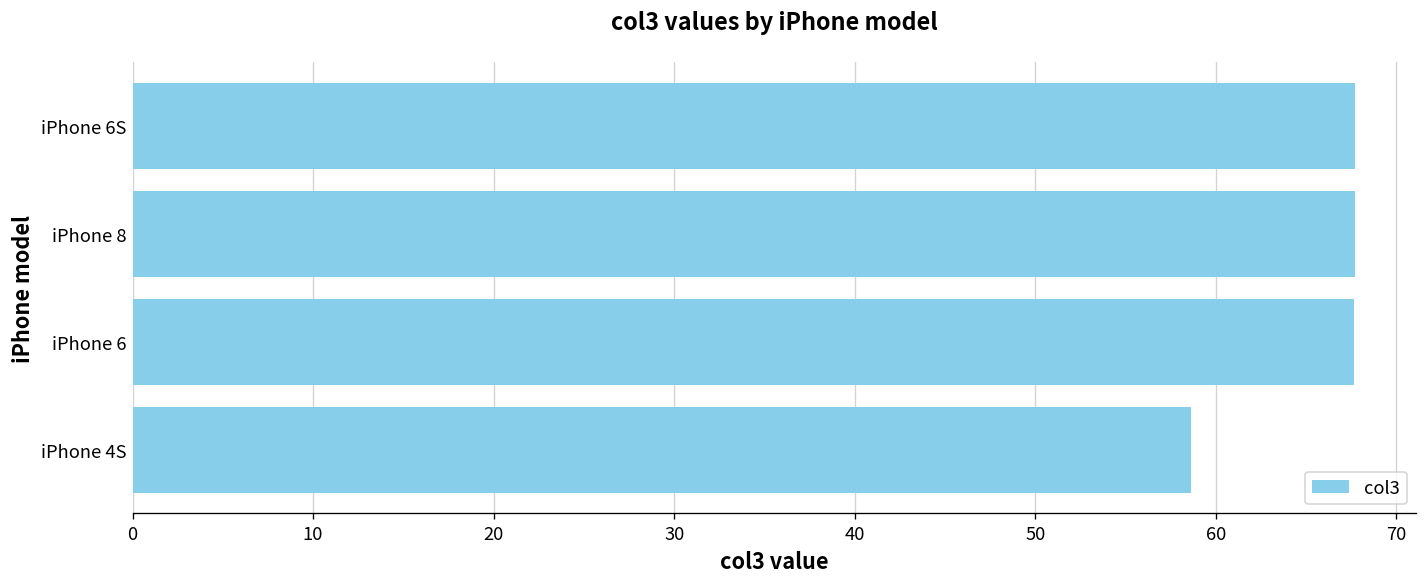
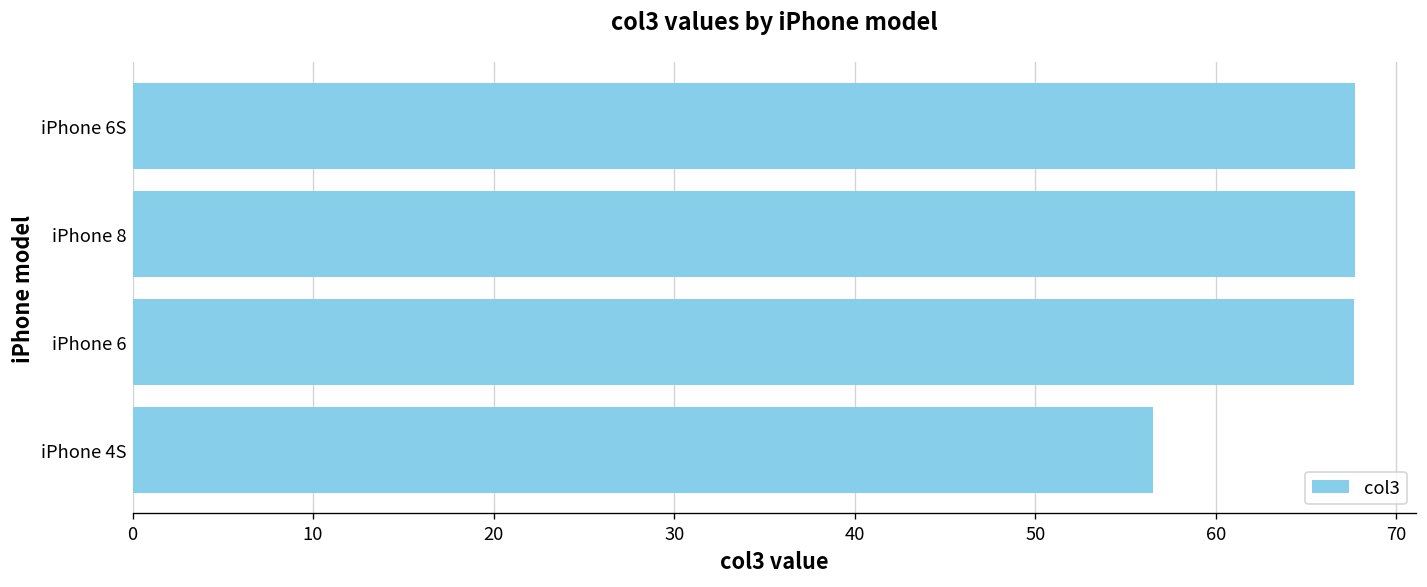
iPhone 4S: 58.6 -> 56.5
